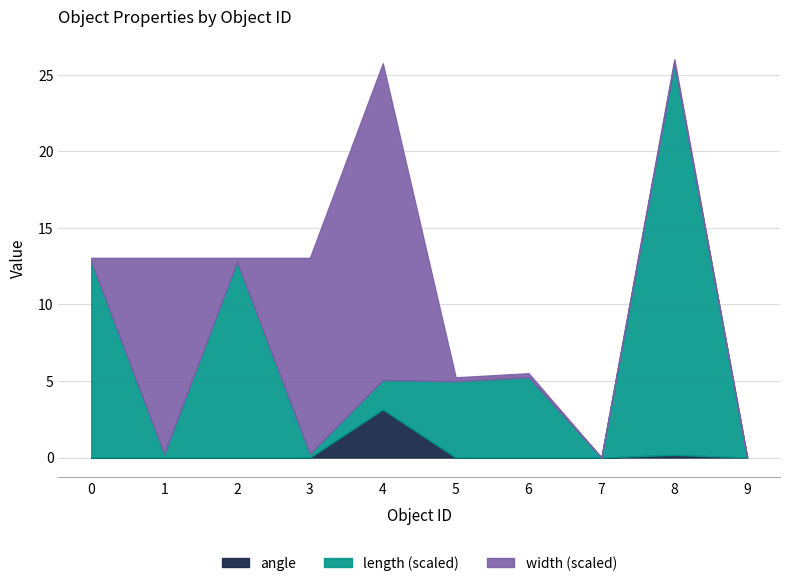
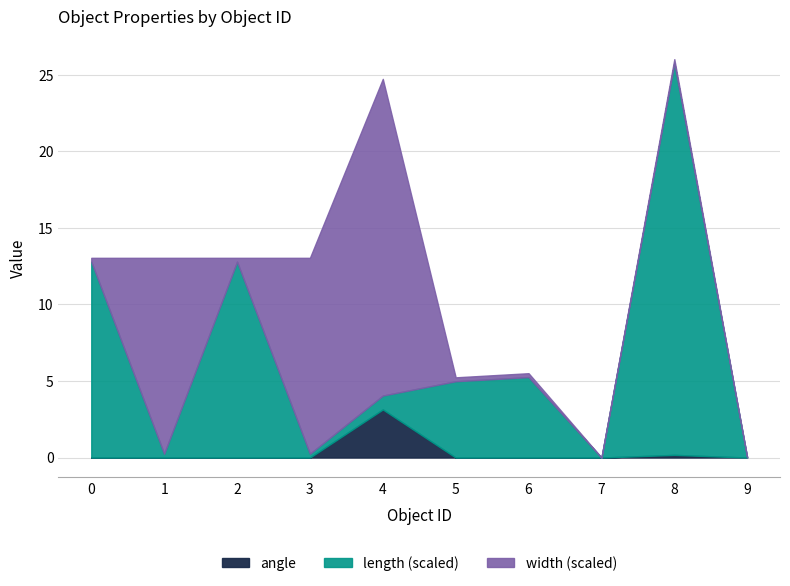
length (scaled), 4: 1.9 -> 0.9
